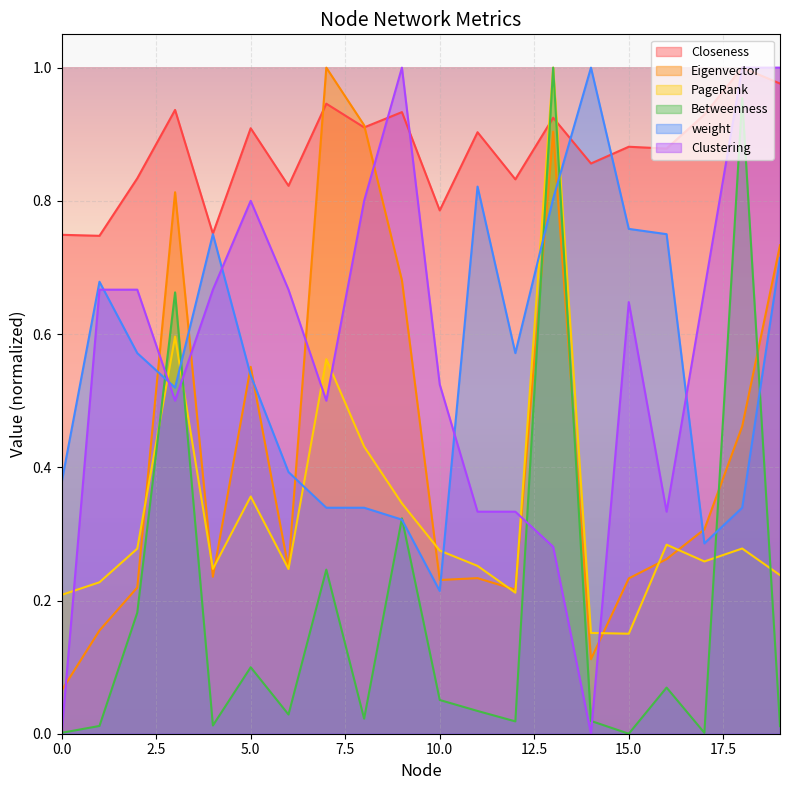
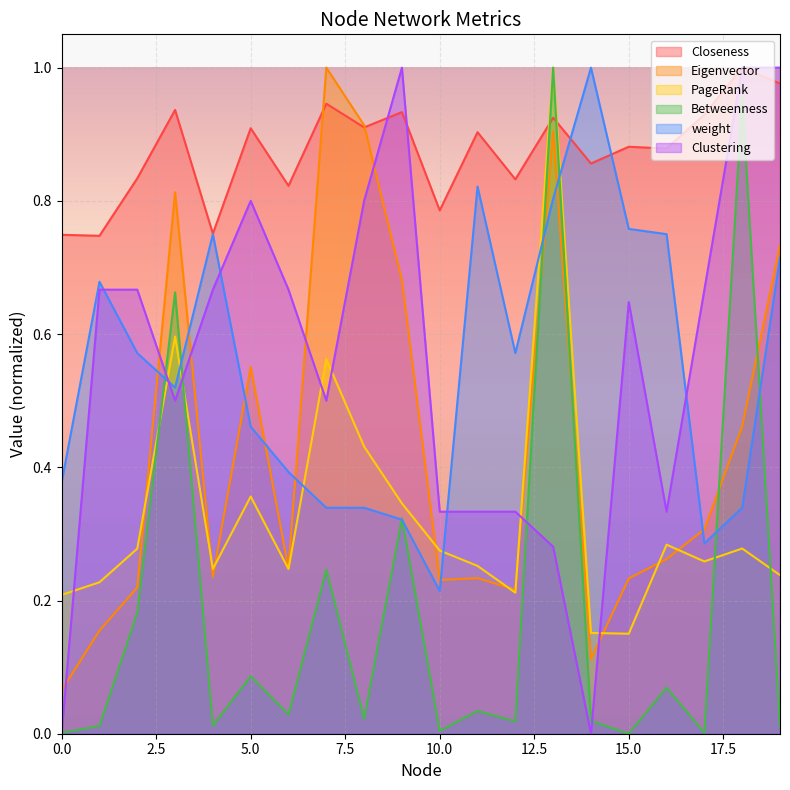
Betweenness, 5.0: 0.10 -> 0.09
weight, 5.0: 0.54 -> 0.46
Betweenness, 10.0: 0.05 -> 0.00
Clustering, 10.0: 0.52 -> 0.33
